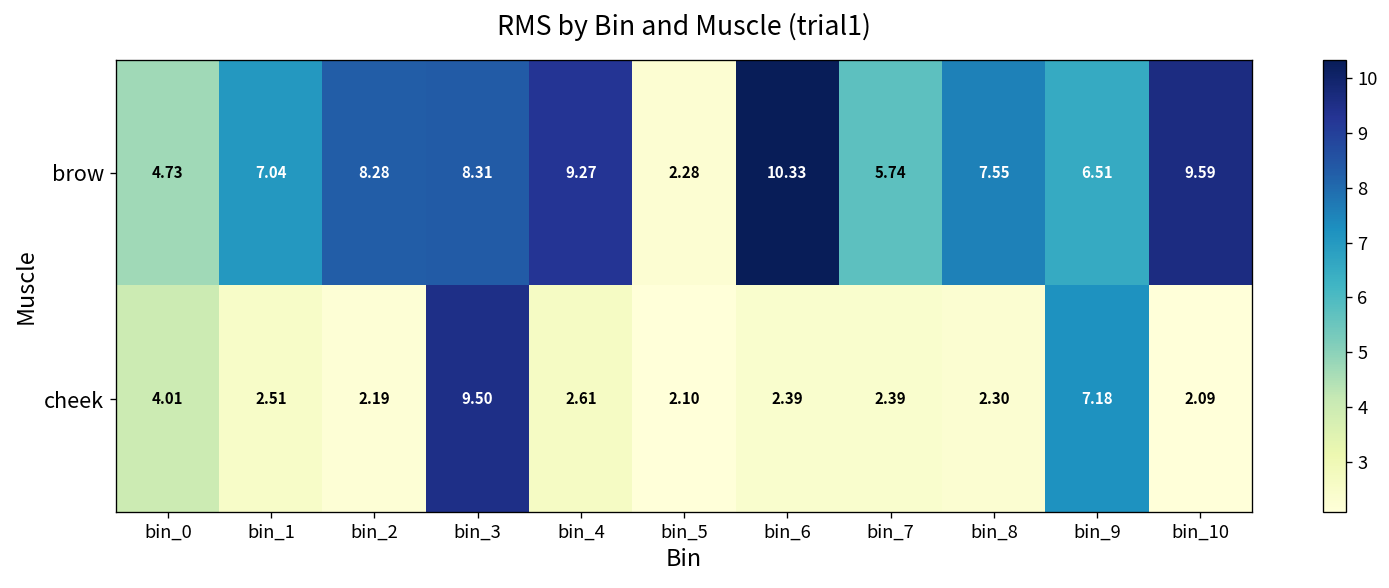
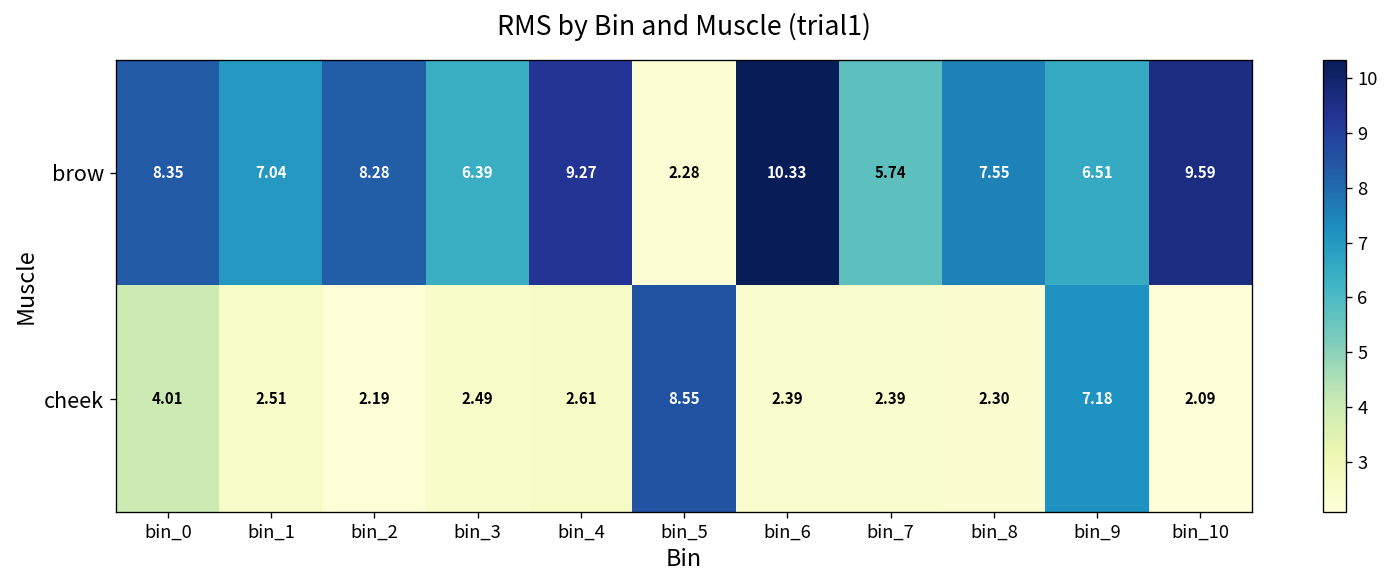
brow, bin_0: 4.73 -> 8.35
brow, bin_3: 8.31 -> 6.39
cheek, bin_3: 9.50 -> 2.49
cheek, bin_5: 2.10 -> 8.55
